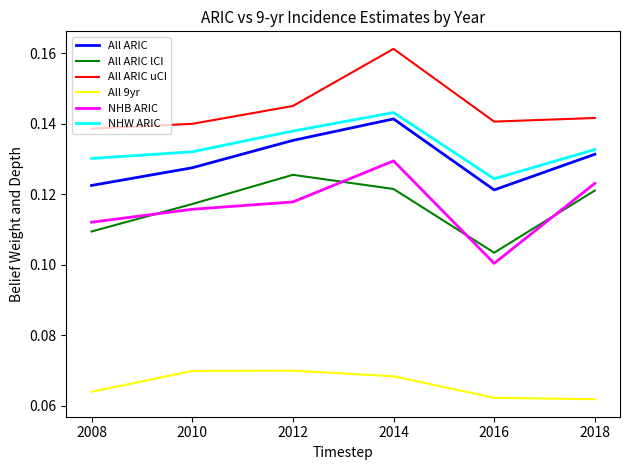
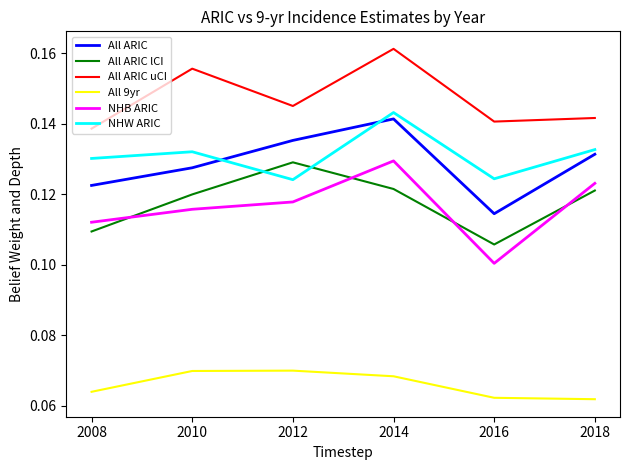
All ARIC lCI, 2010: 0.117 -> 0.120
All ARIC uCI, 2010: 0.140 -> 0.156
All ARIC lCI, 2012: 0.126 -> 0.129
NHW ARIC, 2012: 0.138 -> 0.124
All ARIC, 2016: 0.121 -> 0.114
All ARIC lCI, 2016: 0.103 -> 0.106
